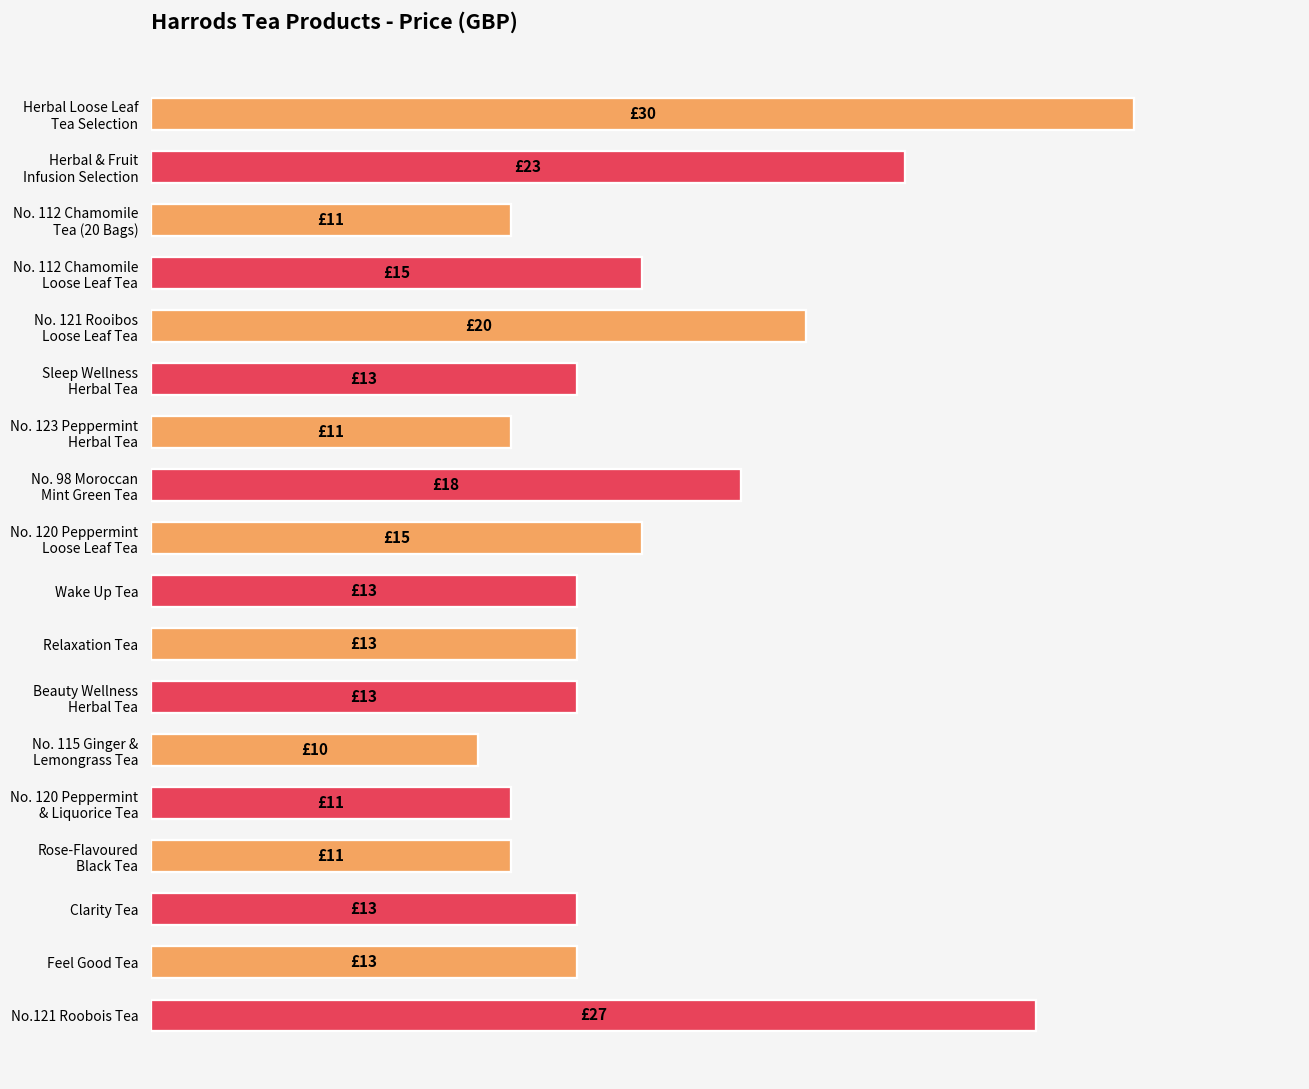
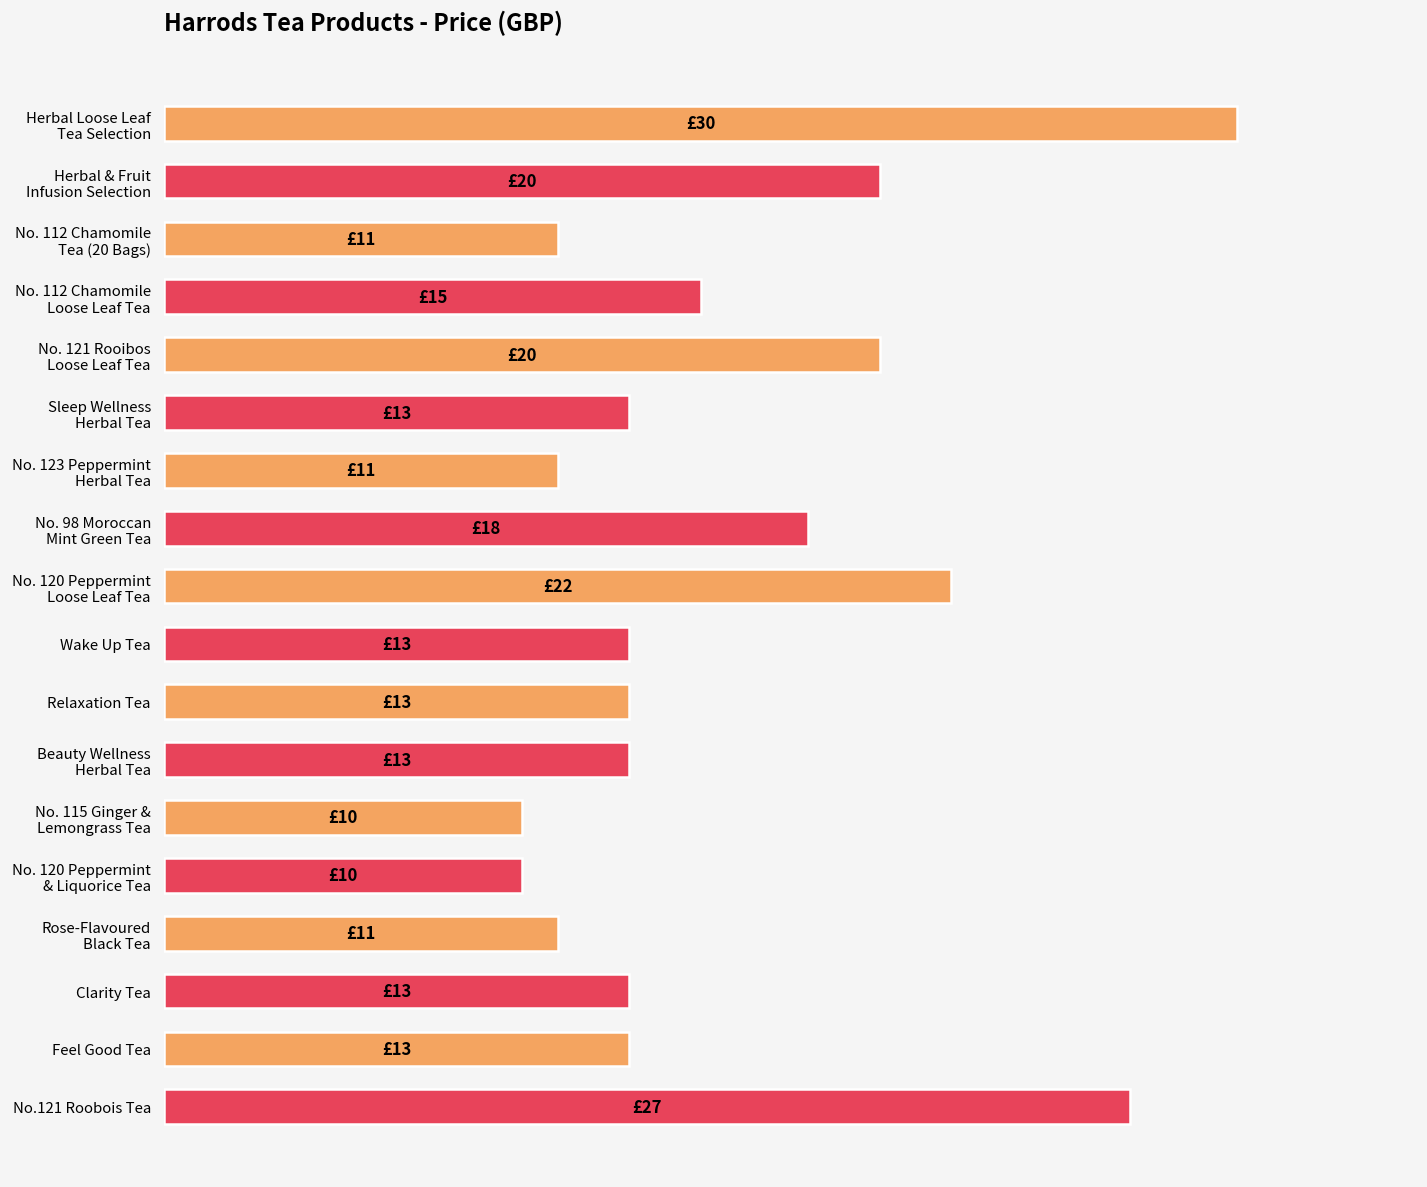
Herbal & Fruit Infusion Selection: £23 -> £20
No. 120 Peppermint Loose Leaf Tea: £15 -> £22
No. 120 Peppermint & Liquorice Tea: £11 -> £10
